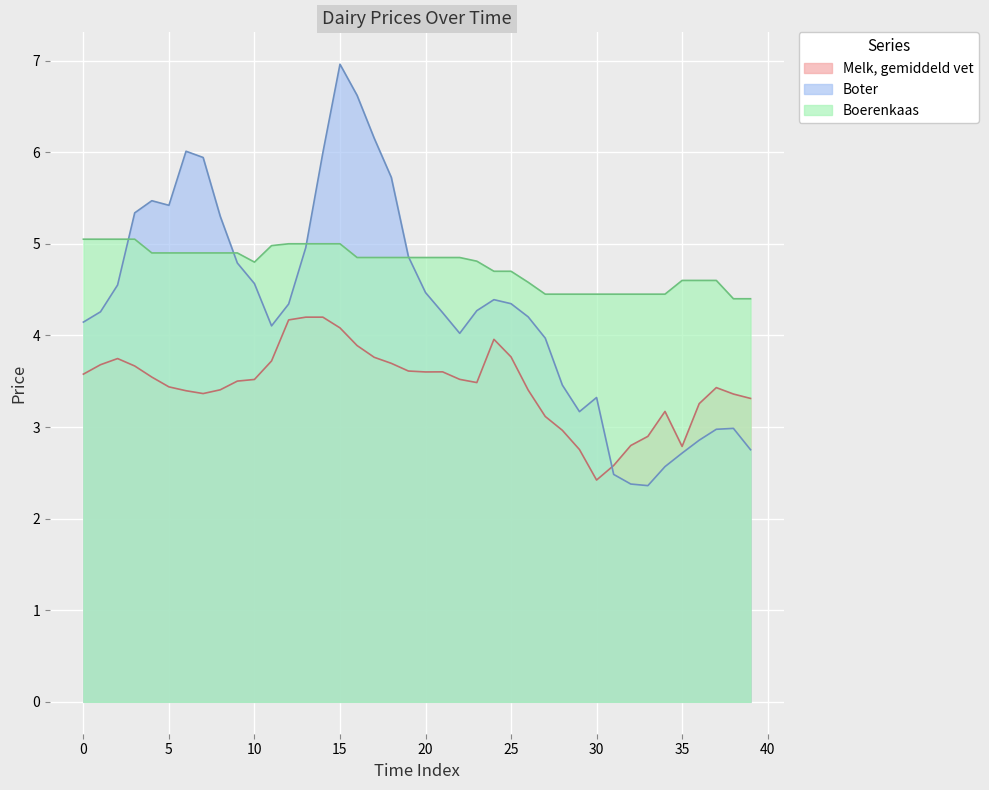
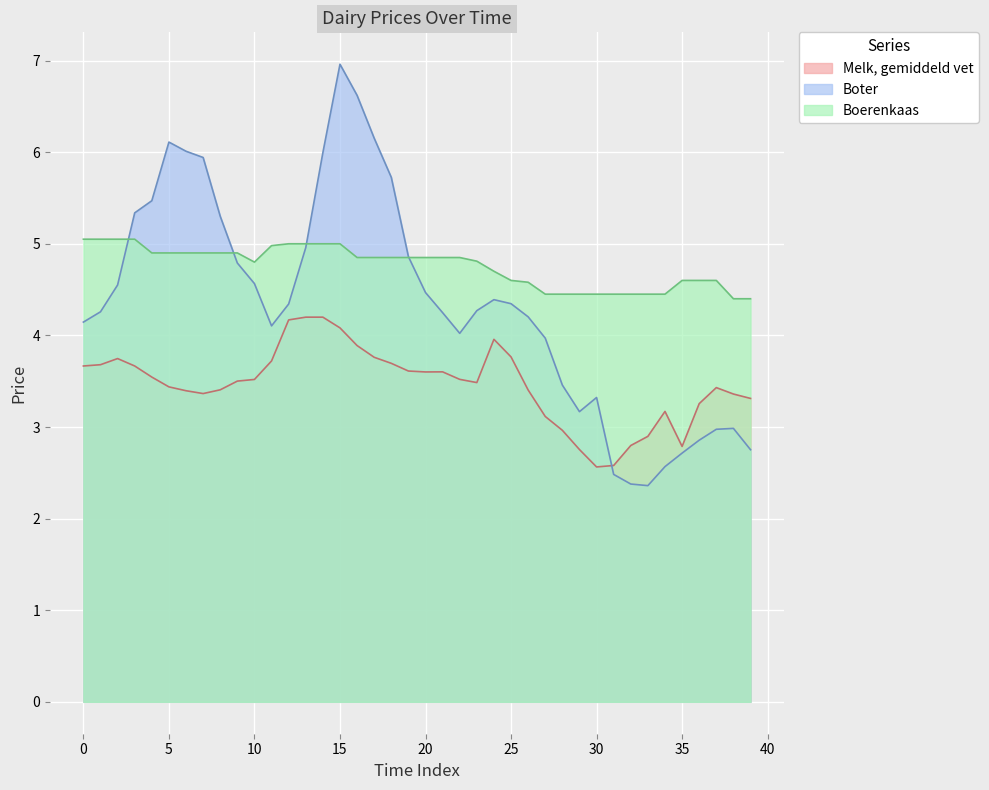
Melk, gemiddeld vet, 0: 3.6 -> 3.7
Boter, 5: 5.4 -> 6.1
Boerenkaas, 25: 4.7 -> 4.6
Melk, gemiddeld vet, 30: 2.4 -> 2.6
